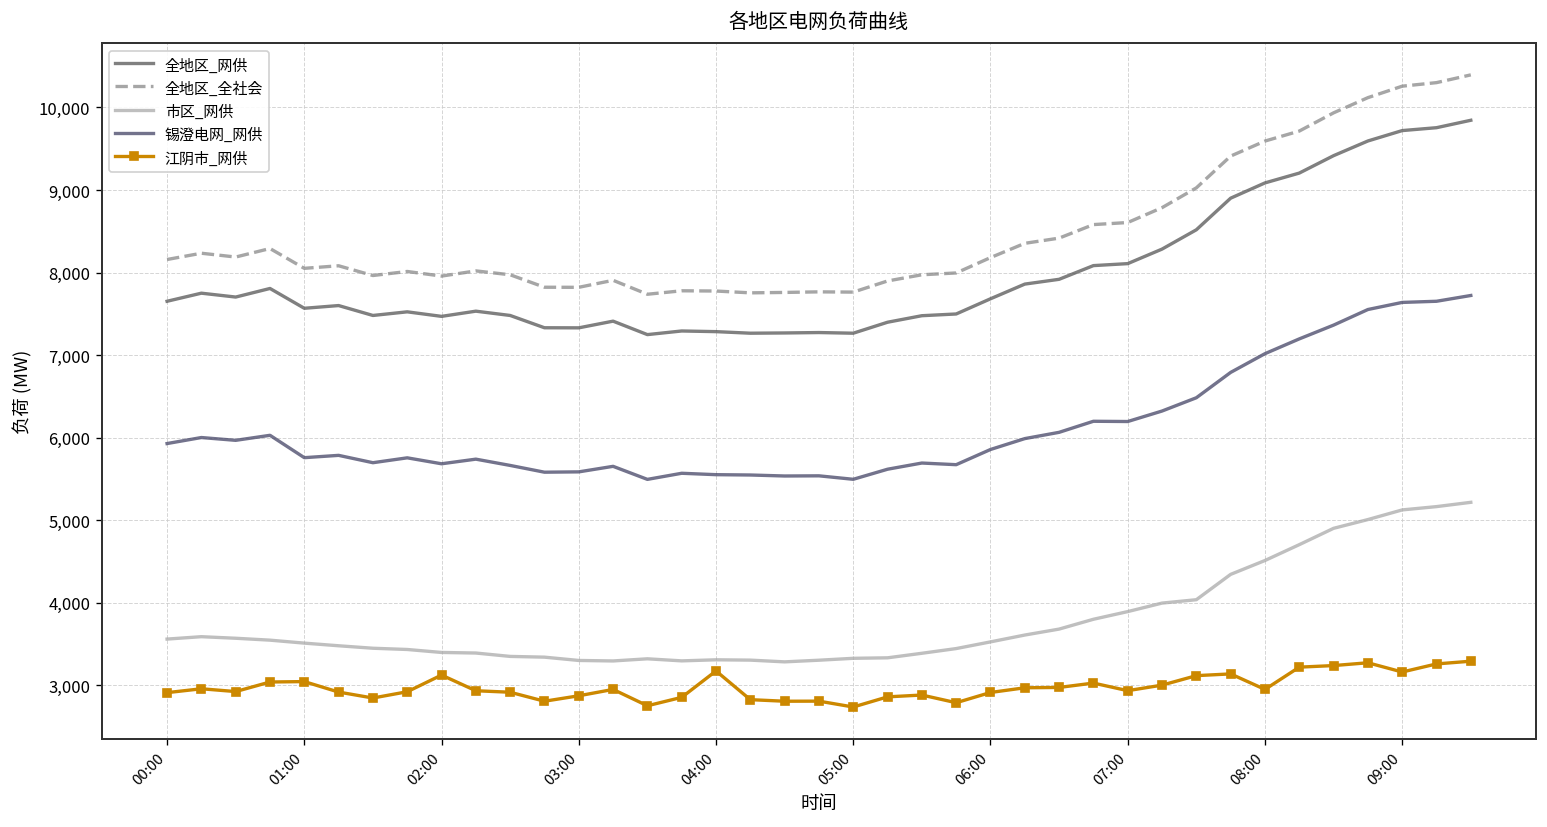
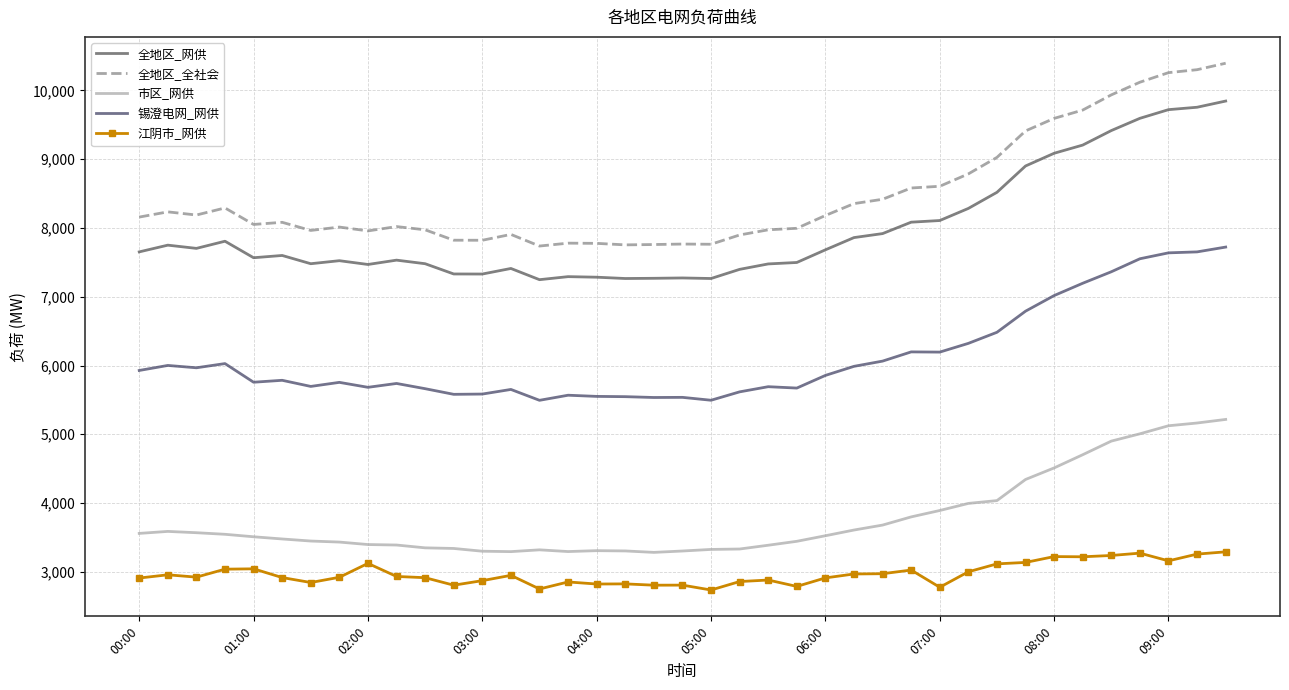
江阴市_网供, 04:00: 3,200 -> 2,800
江阴市_网供, 07:00: 2,900 -> 2,800
江阴市_网供, 08:00: 2,900 -> 3,200
